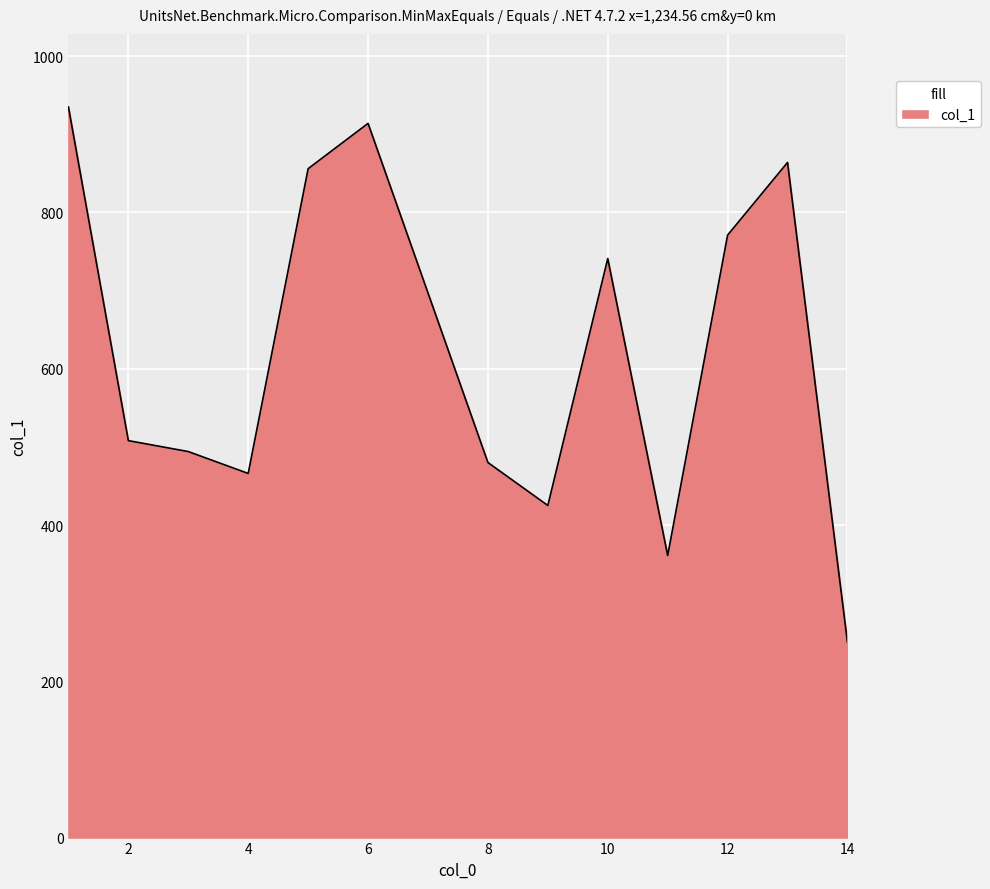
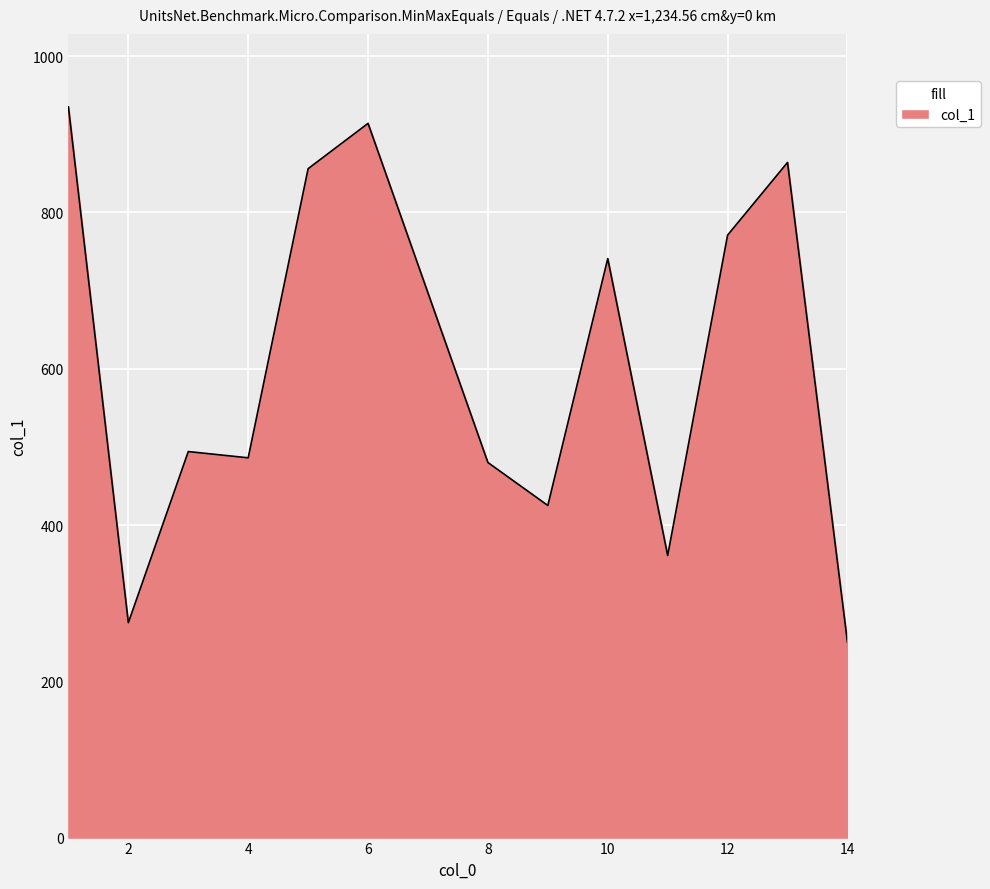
2: 510 -> 280
4: 470 -> 490
